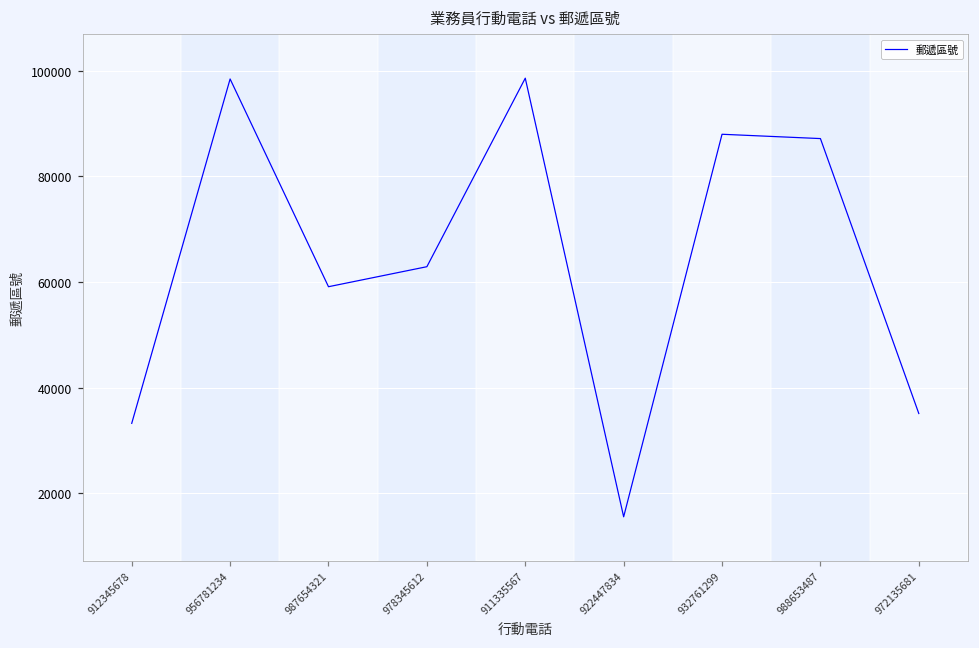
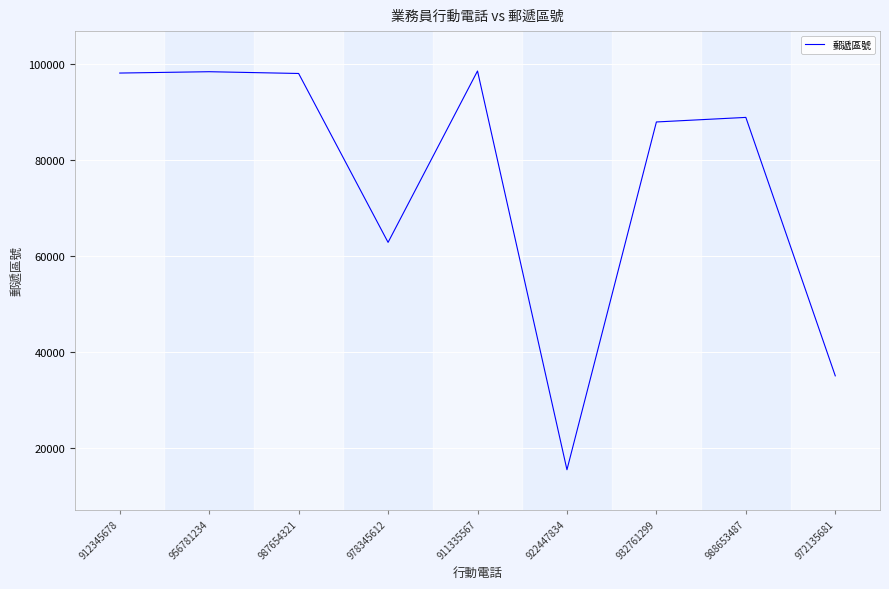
912345678: 33000 -> 98000
987654321: 59000 -> 98000
988653487: 87000 -> 89000
